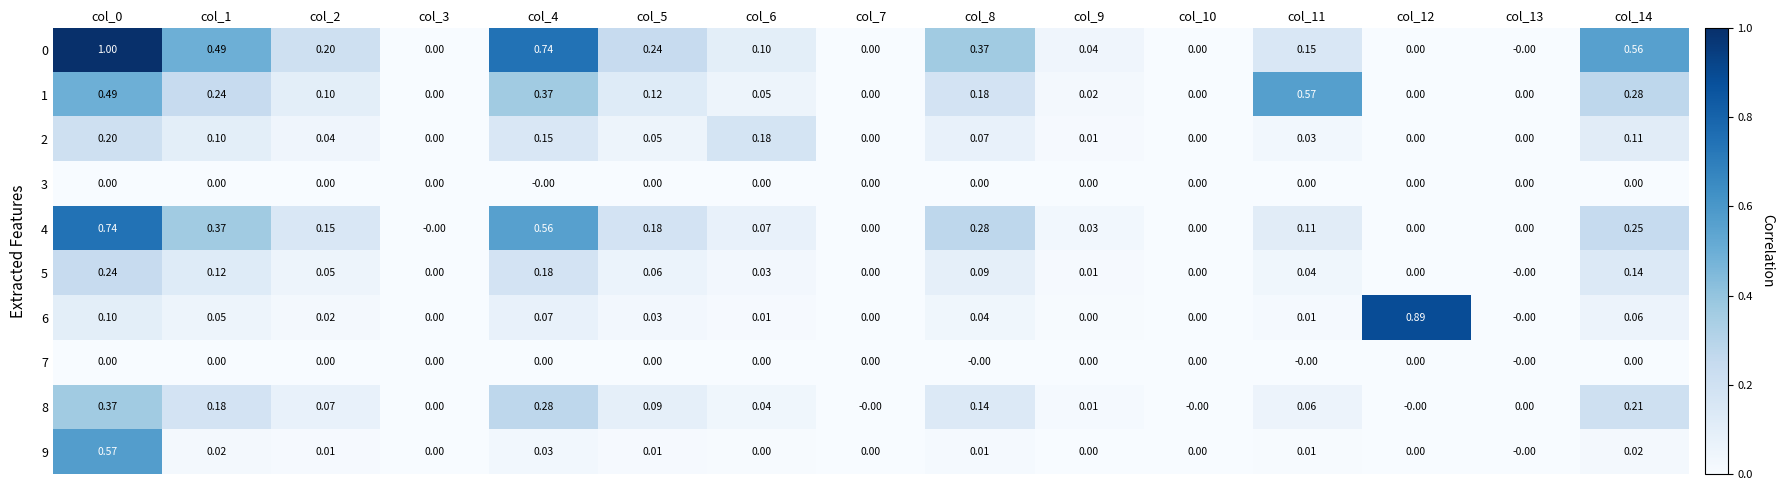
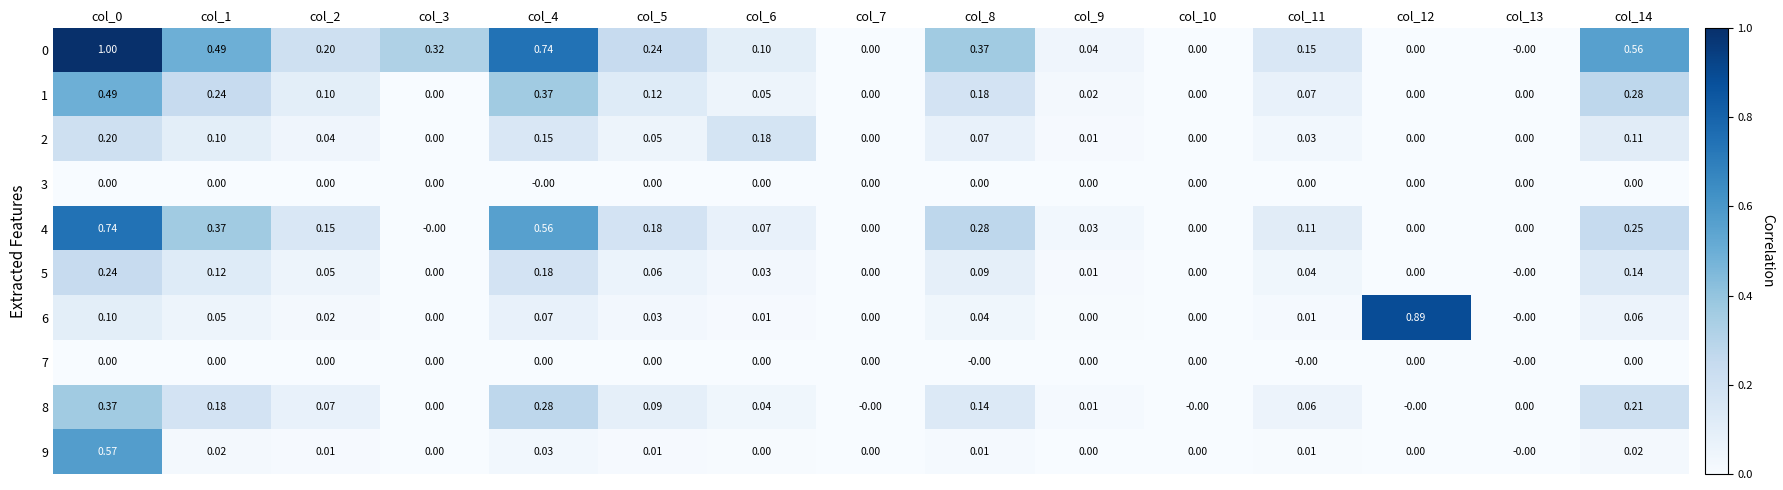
0, col_3: 0.00 -> 0.32
1, col_11: 0.57 -> 0.07
